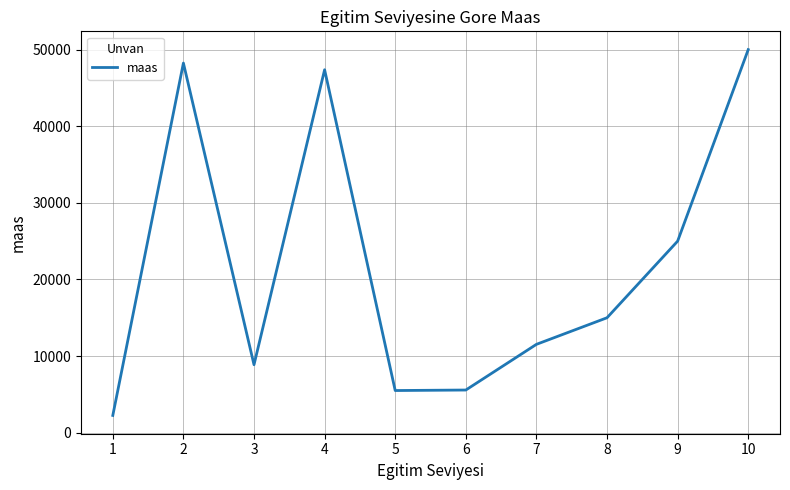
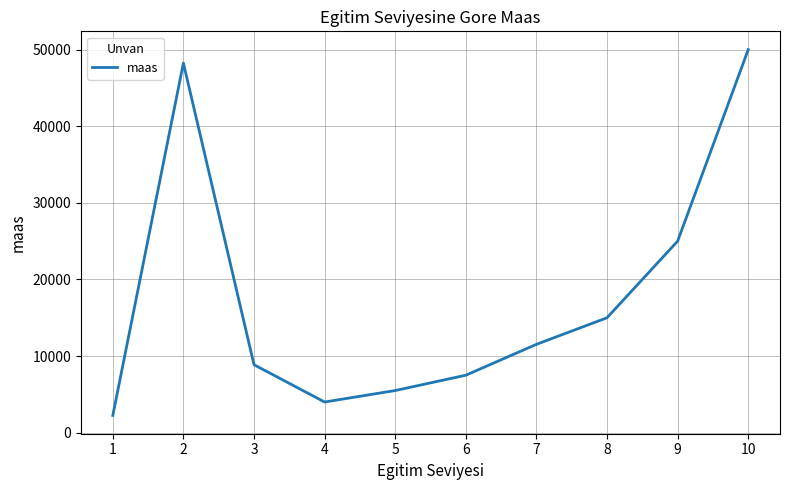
4: 47000 -> 4000
6: 6000 -> 8000
